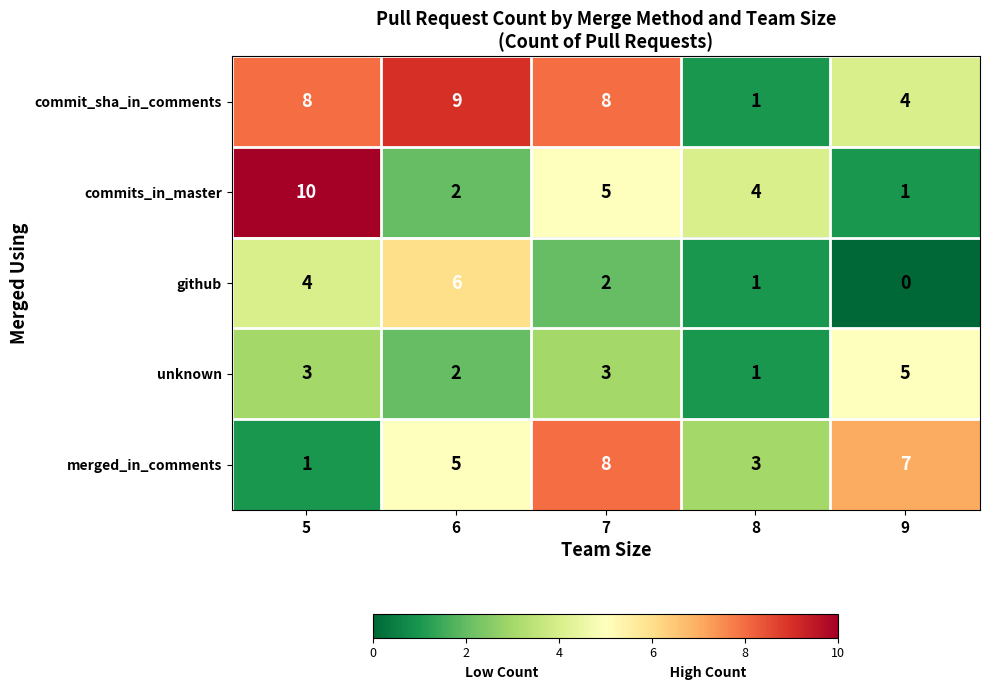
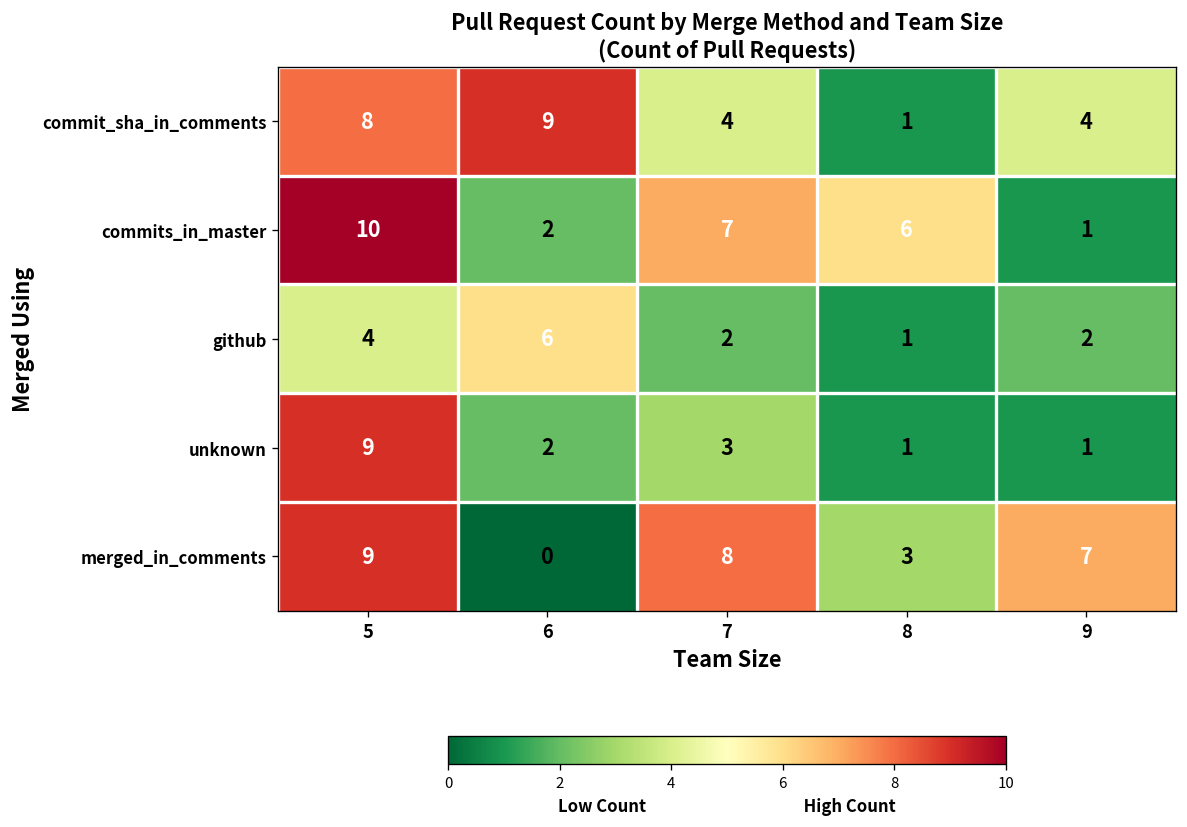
commit_sha_in_comments, 7: 8 -> 4
commits_in_master, 7: 5 -> 7
commits_in_master, 8: 4 -> 6
github, 9: 0 -> 2
unknown, 5: 3 -> 9
unknown, 9: 5 -> 1
merged_in_comments, 5: 1 -> 9
merged_in_comments, 6: 5 -> 0
